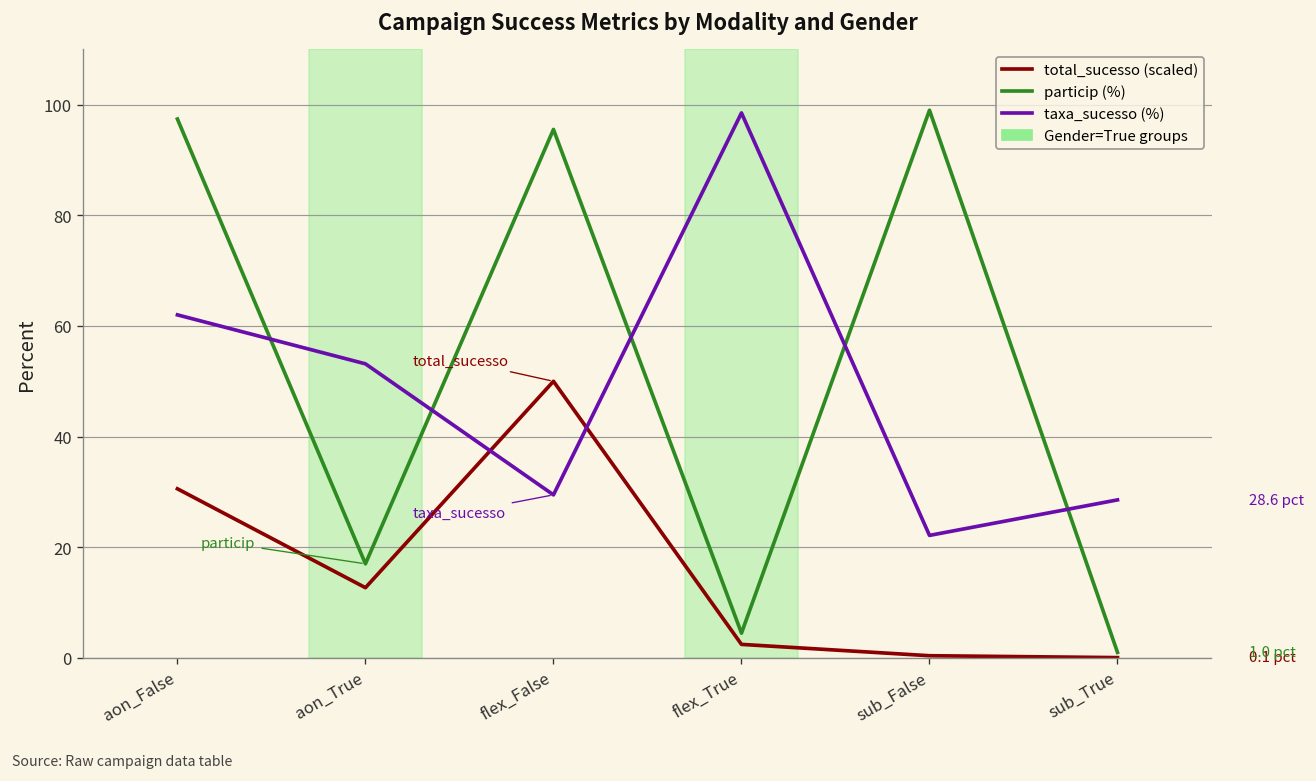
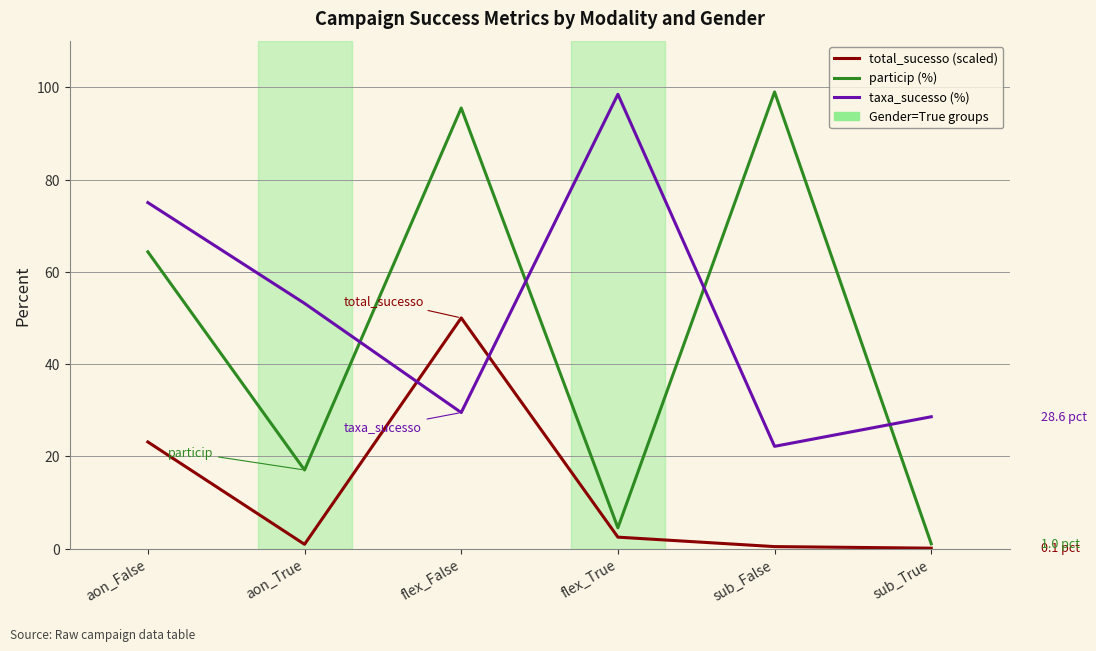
total_sucesso (scaled), aon_False: 31 -> 23
particip (%), aon_False: 97 -> 64
taxa_sucesso (%), aon_False: 62 -> 75
total_sucesso (scaled), aon_True: 13 -> 1
